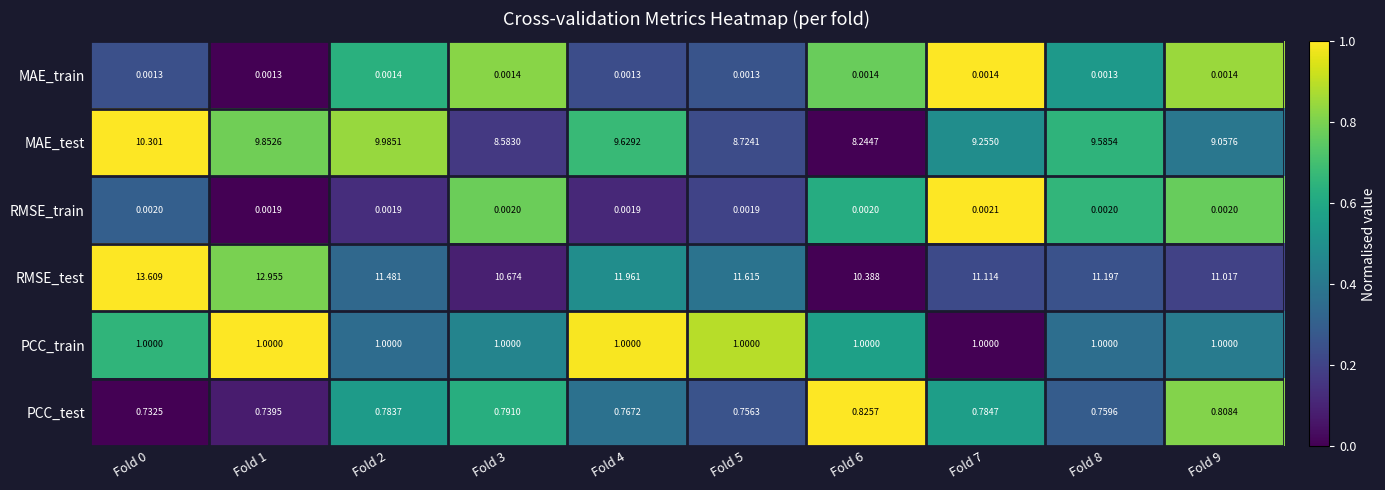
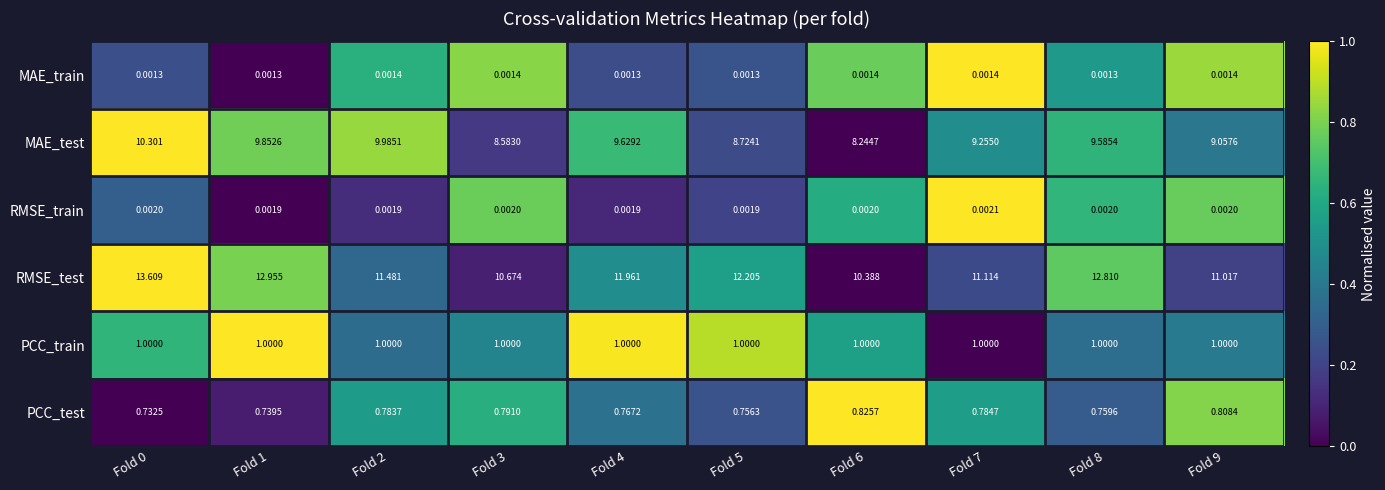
RMSE_test, Fold 5: 11.615 -> 12.205
RMSE_test, Fold 8: 11.197 -> 12.810
